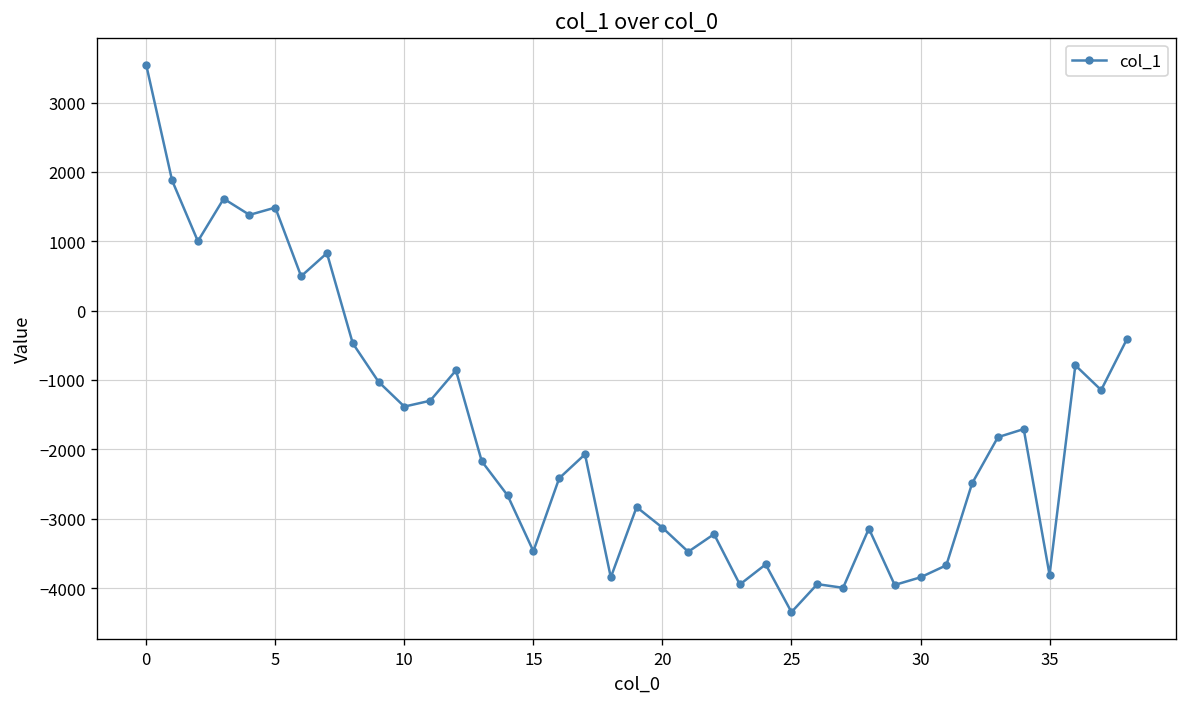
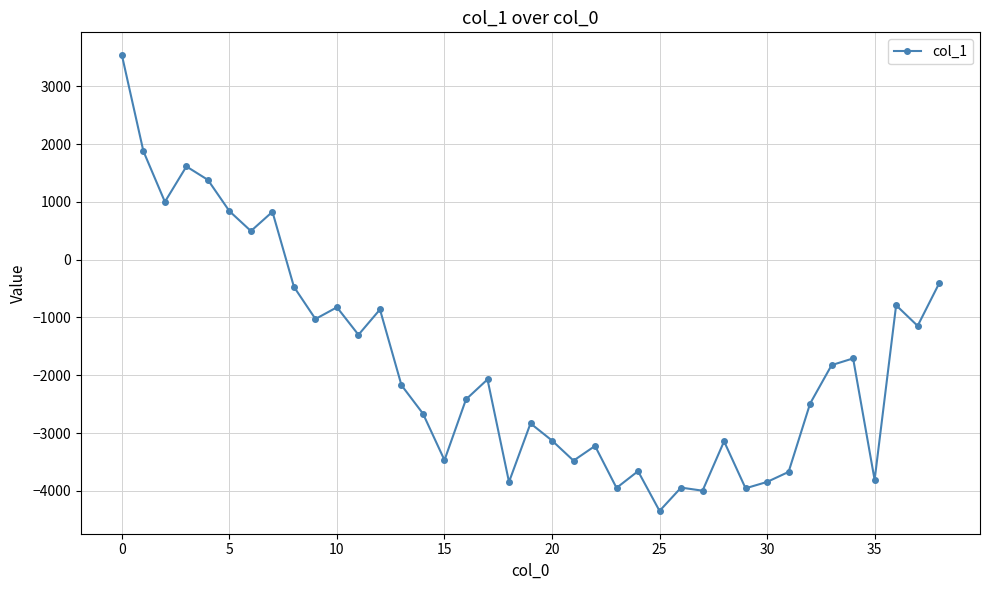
5: 1500 -> 800
10: -1400 -> -800
